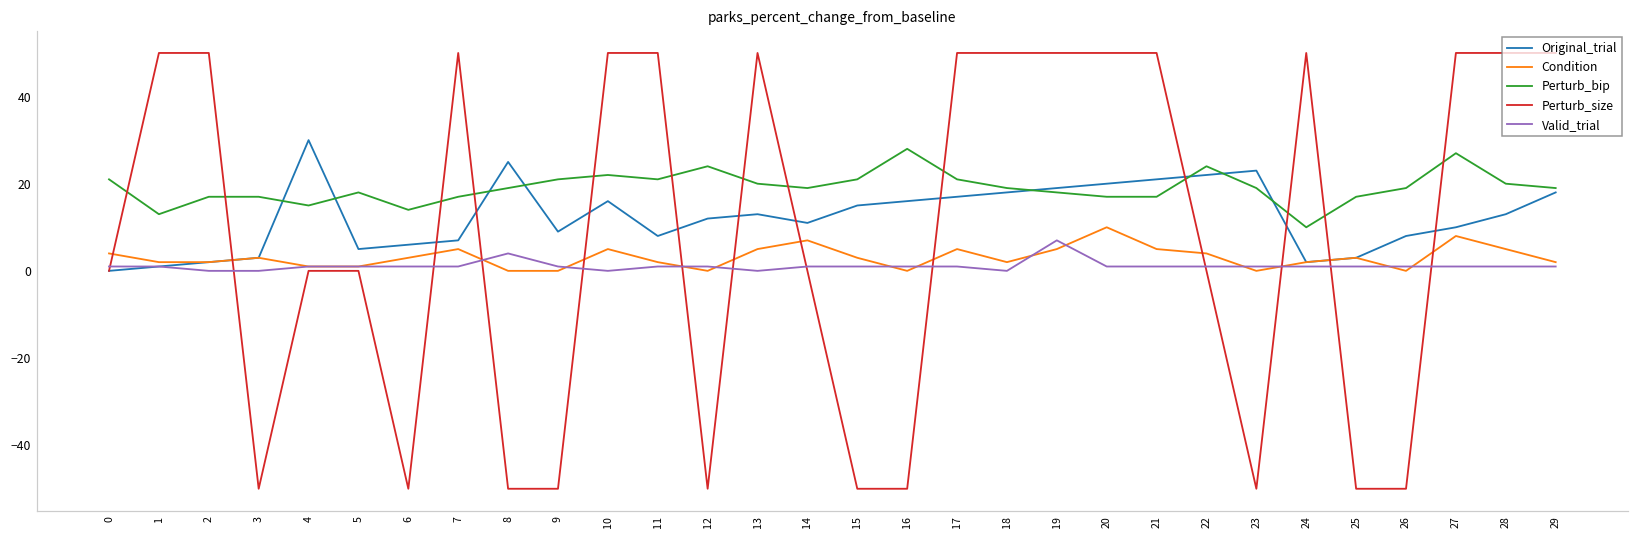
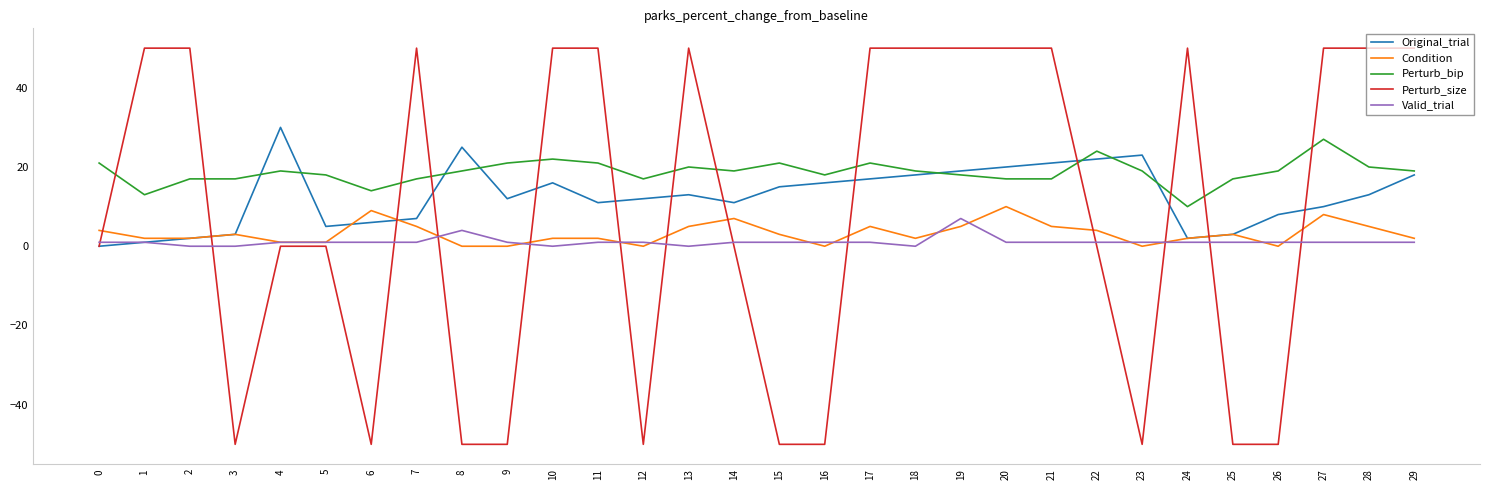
Perturb_bip, 4: 15 -> 19
Condition, 6: 3 -> 9
Original_trial, 9: 9 -> 12
Condition, 10: 5 -> 2
Original_trial, 11: 8 -> 11
Perturb_bip, 12: 24 -> 17
Perturb_bip, 16: 28 -> 18
